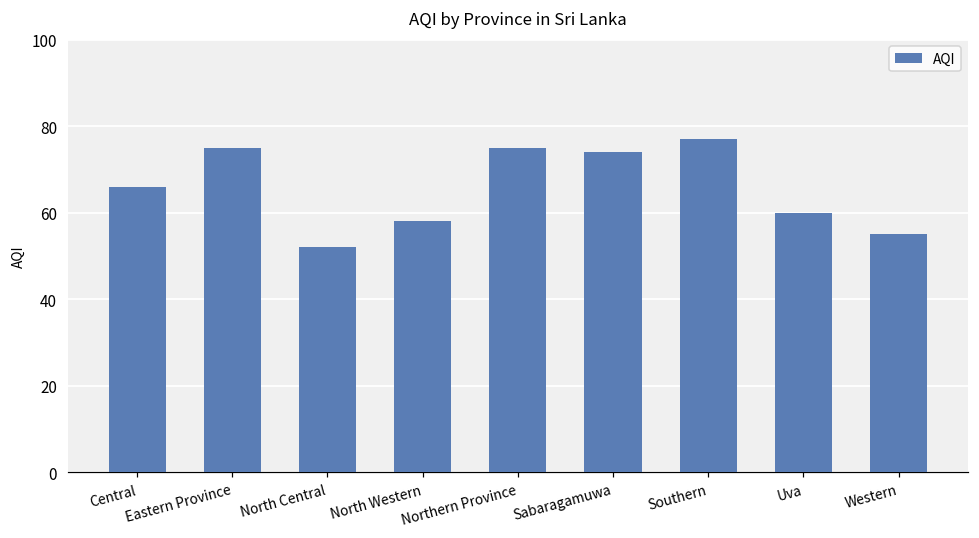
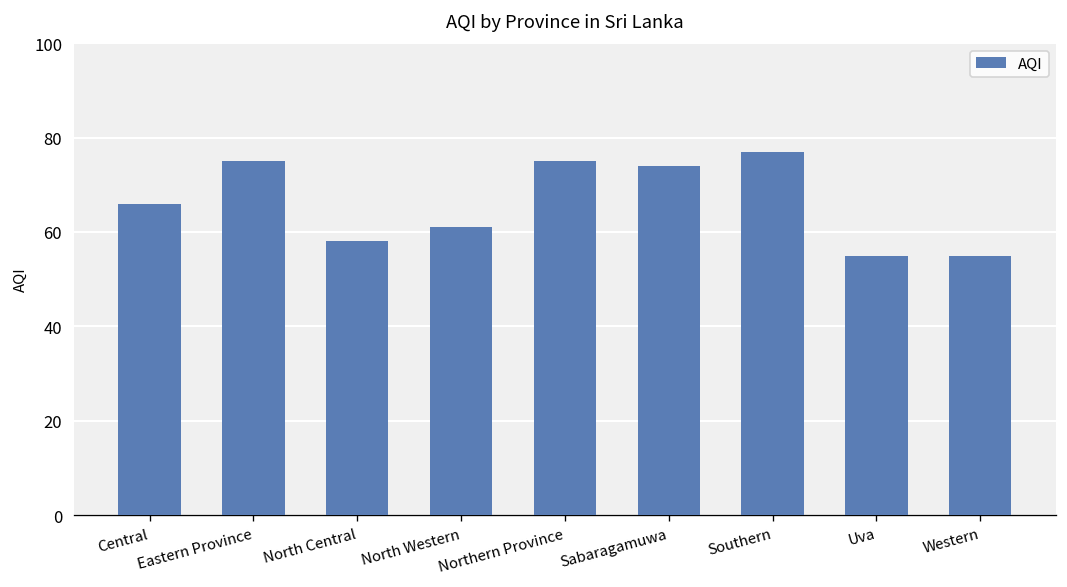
North Central: 52 -> 58
North Western: 58 -> 61
Uva: 60 -> 55
